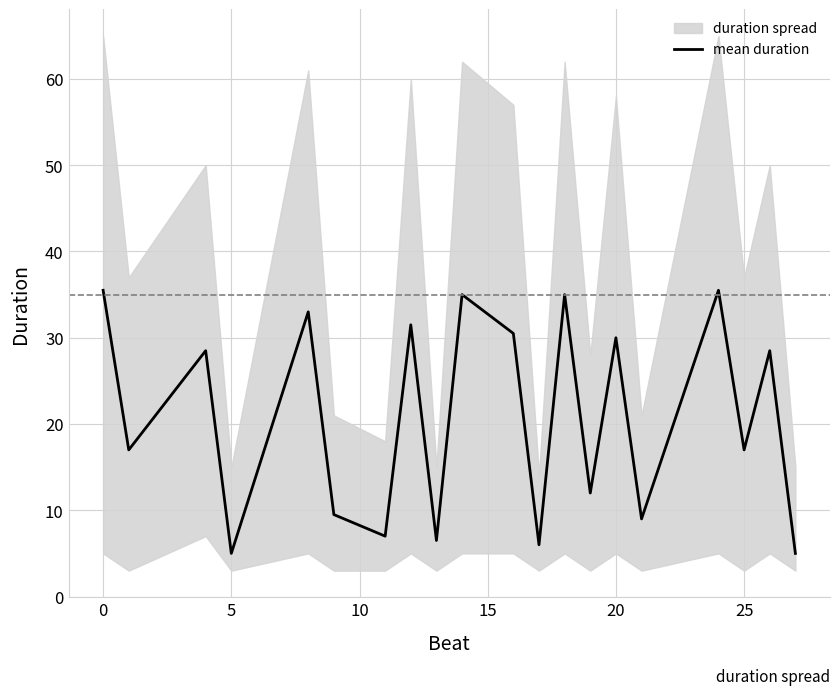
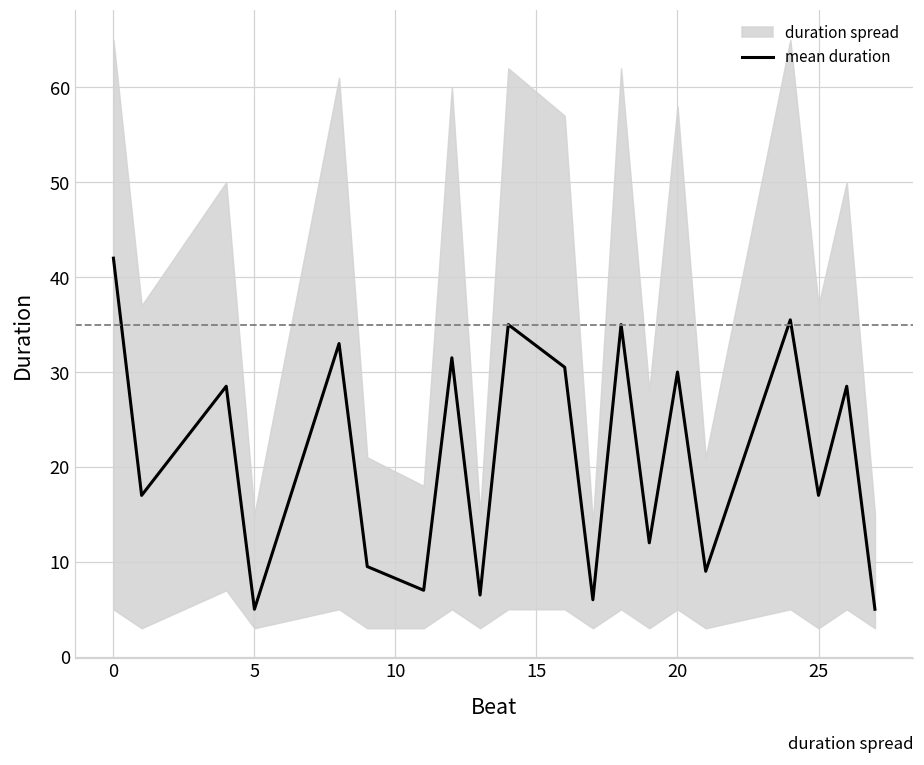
mean duration, 0: 36 -> 42
